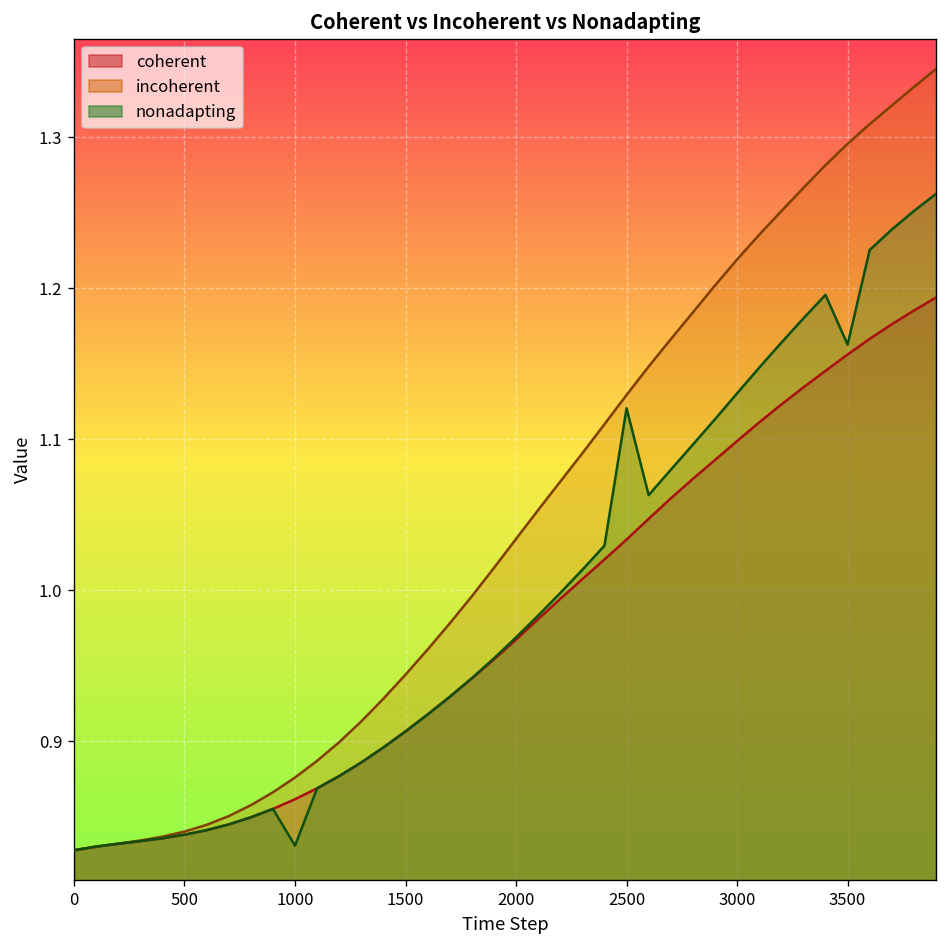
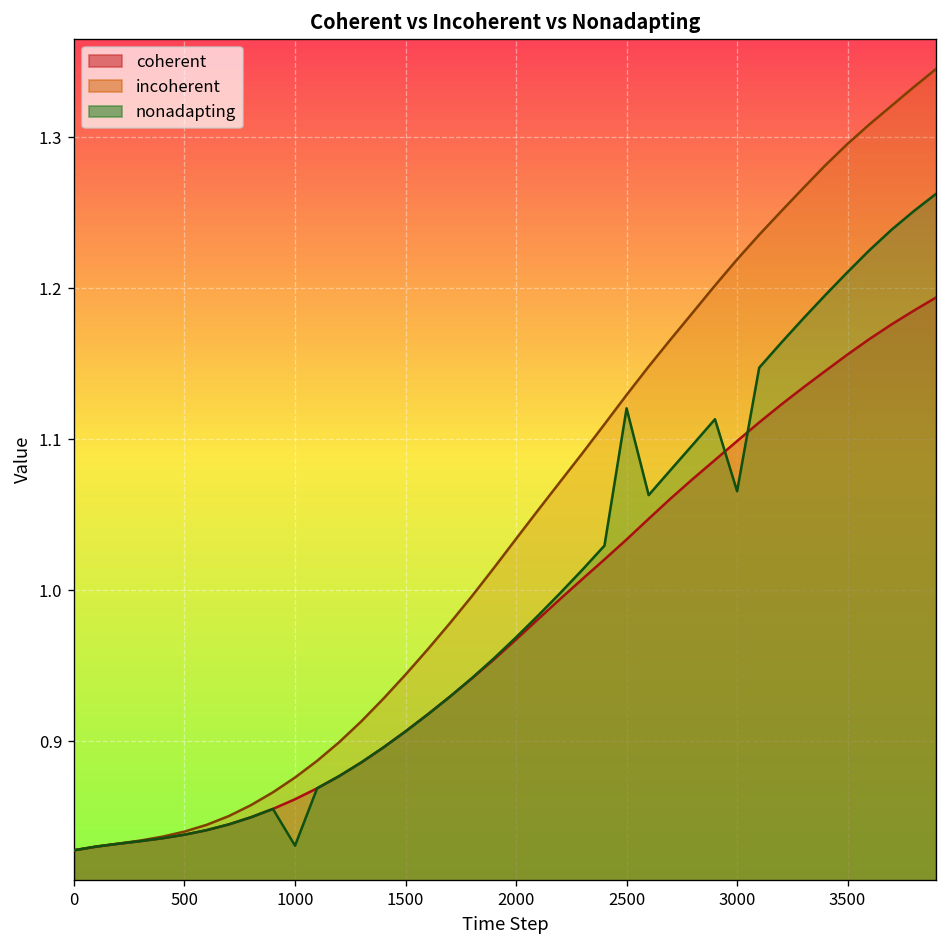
nonadapting, 3000: 1.130 -> 1.066
nonadapting, 3500: 1.163 -> 1.211
